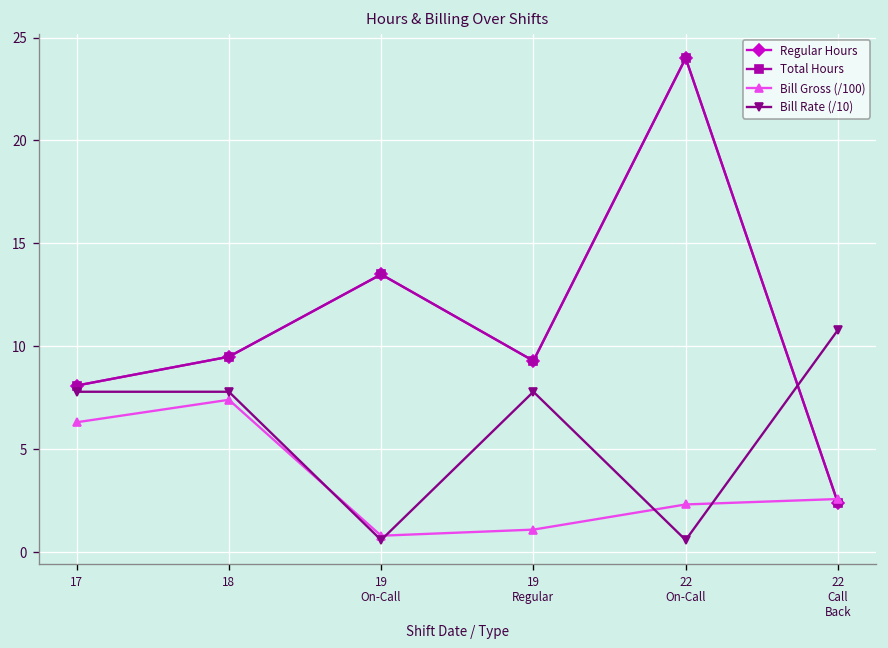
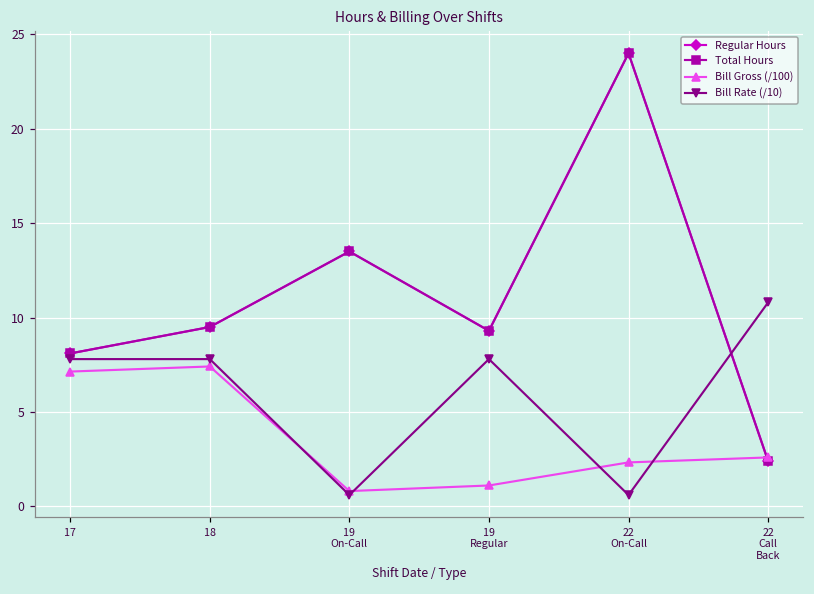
Bill Gross (/100), 17: 6.3 -> 7.1
